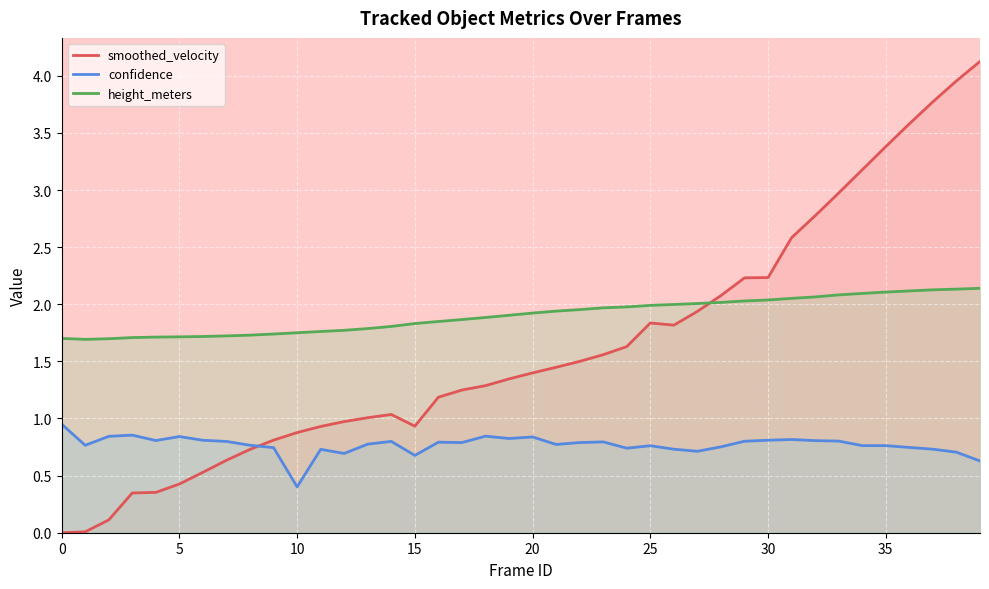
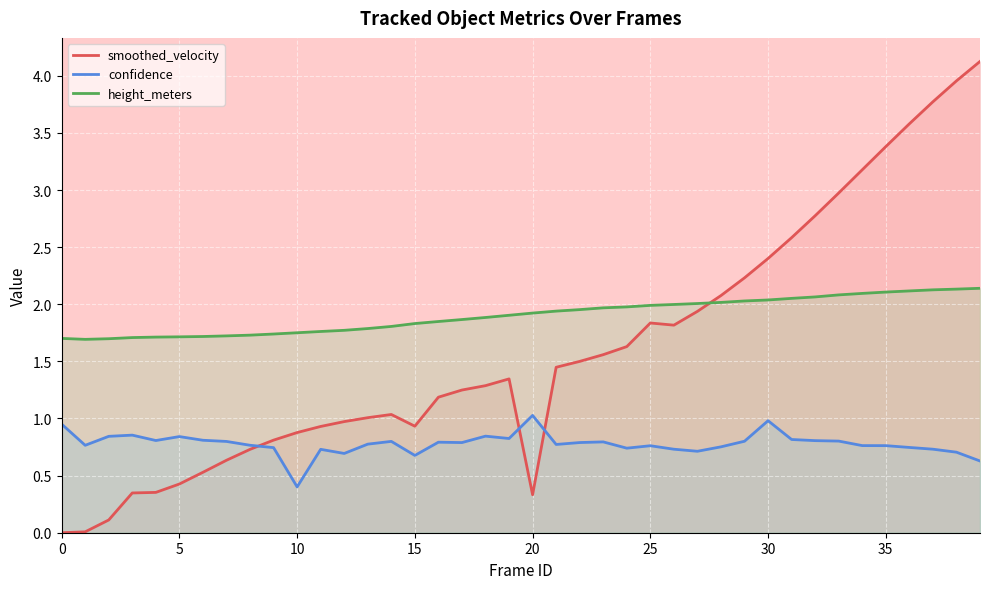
smoothed_velocity, 20: 1.40 -> 0.33
confidence, 20: 0.84 -> 1.03
smoothed_velocity, 30: 2.23 -> 2.40
confidence, 30: 0.81 -> 0.98
